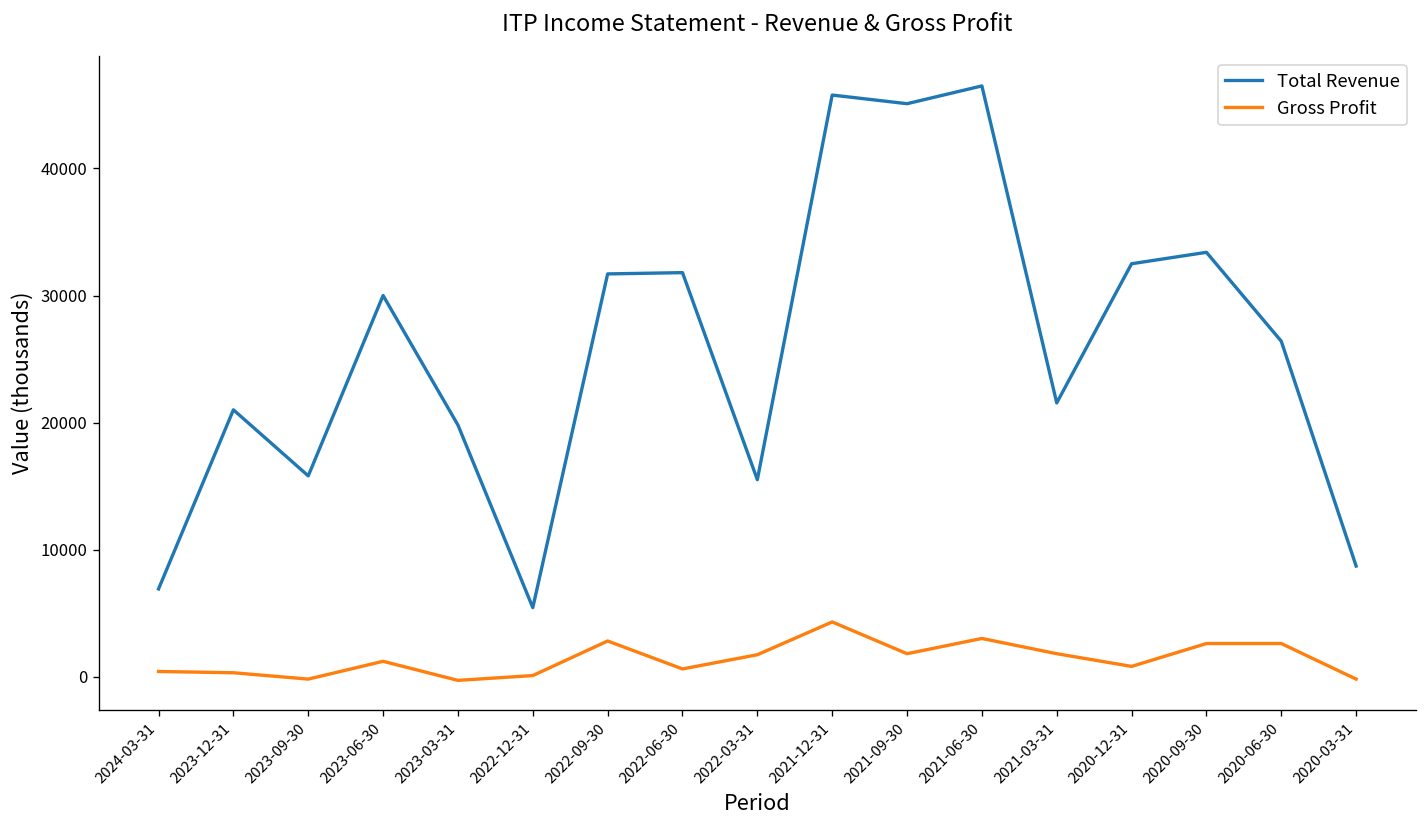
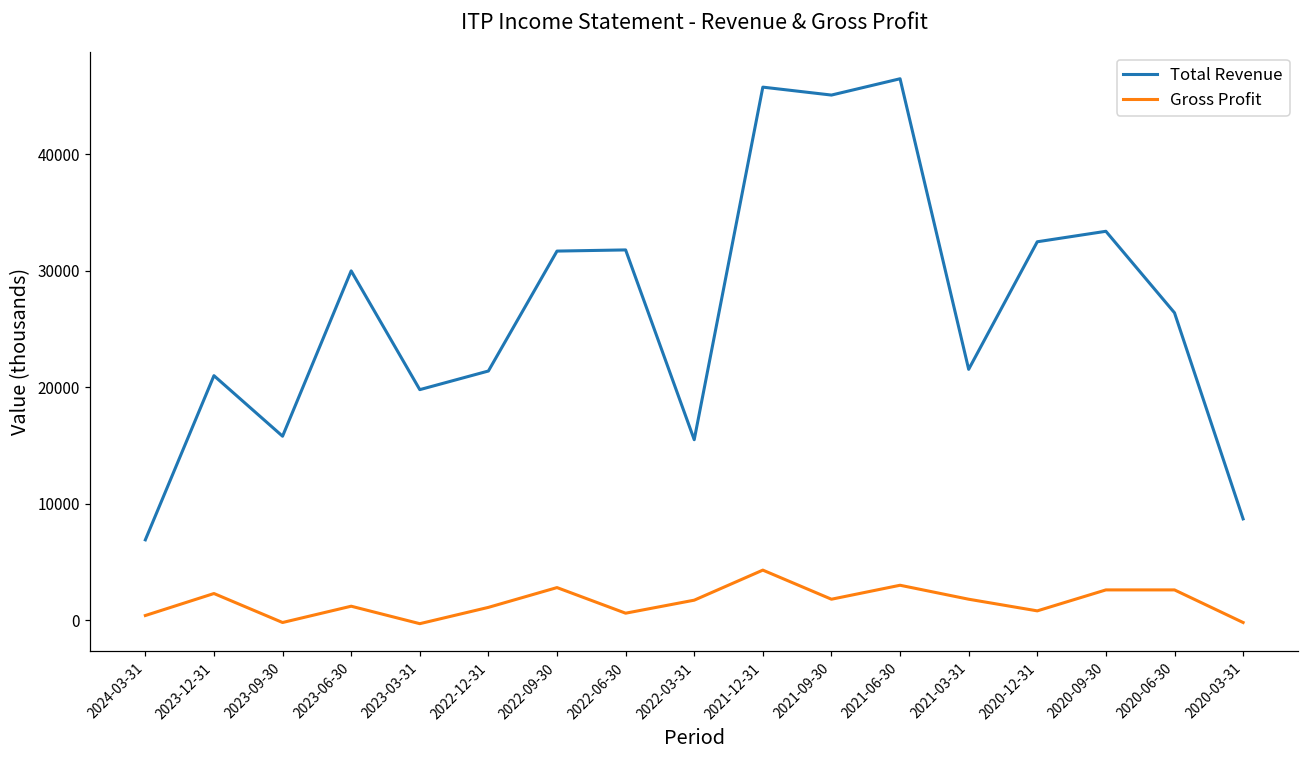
Gross Profit, 2023-12-31: 300 -> 2300
Total Revenue, 2022-12-31: 5400 -> 21400
Gross Profit, 2022-12-31: 100 -> 1100
